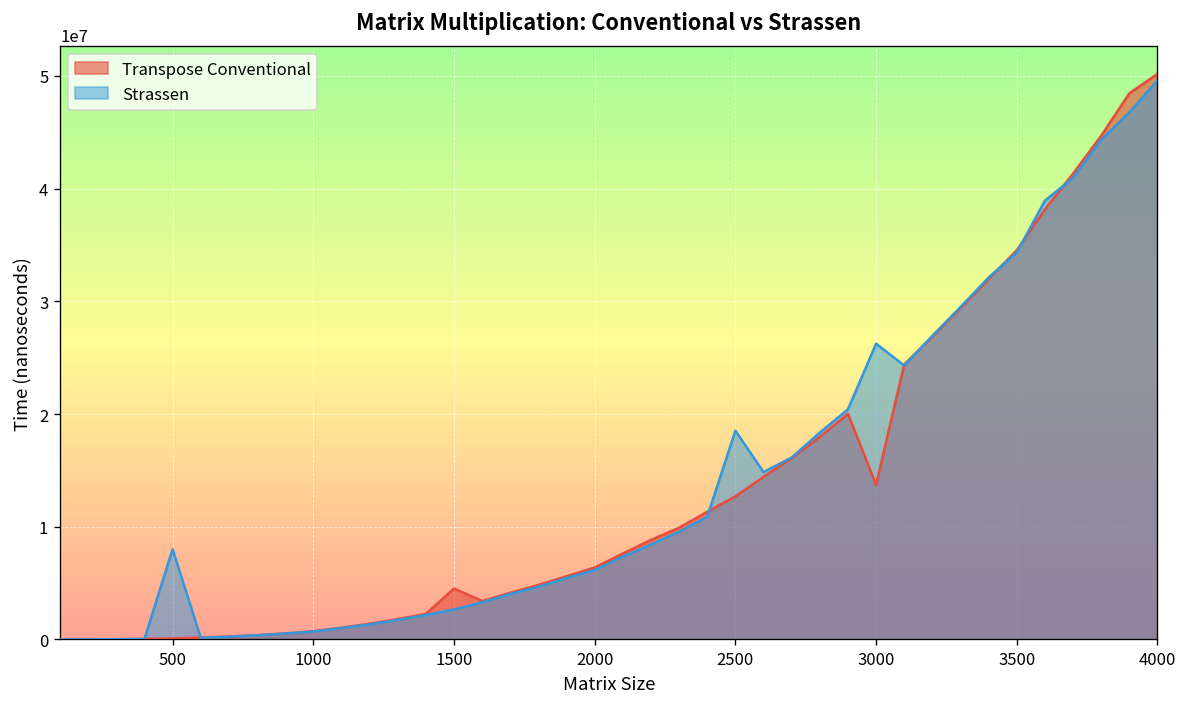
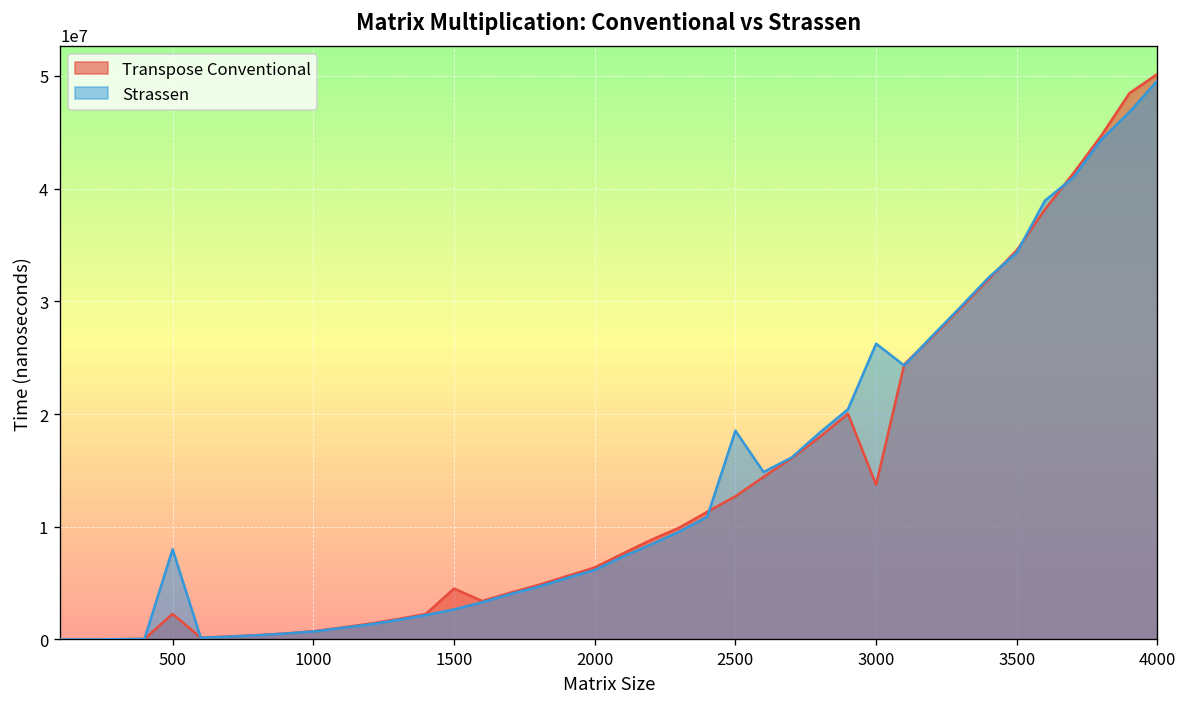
Transpose Conventional, 500: 0 -> 2000000
